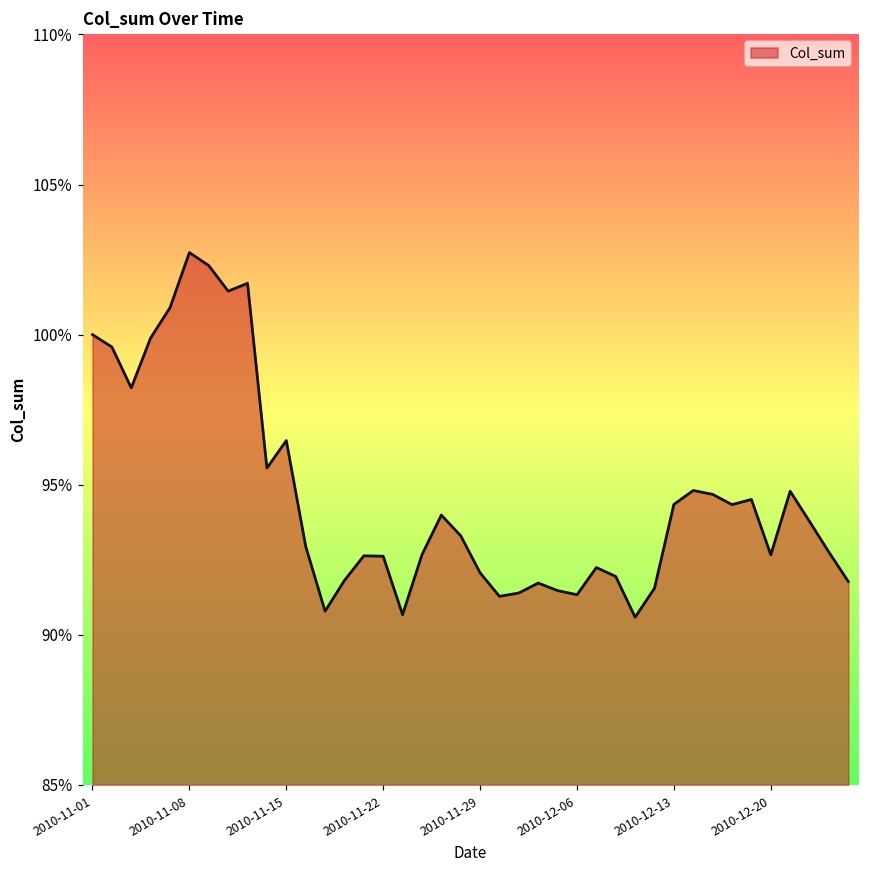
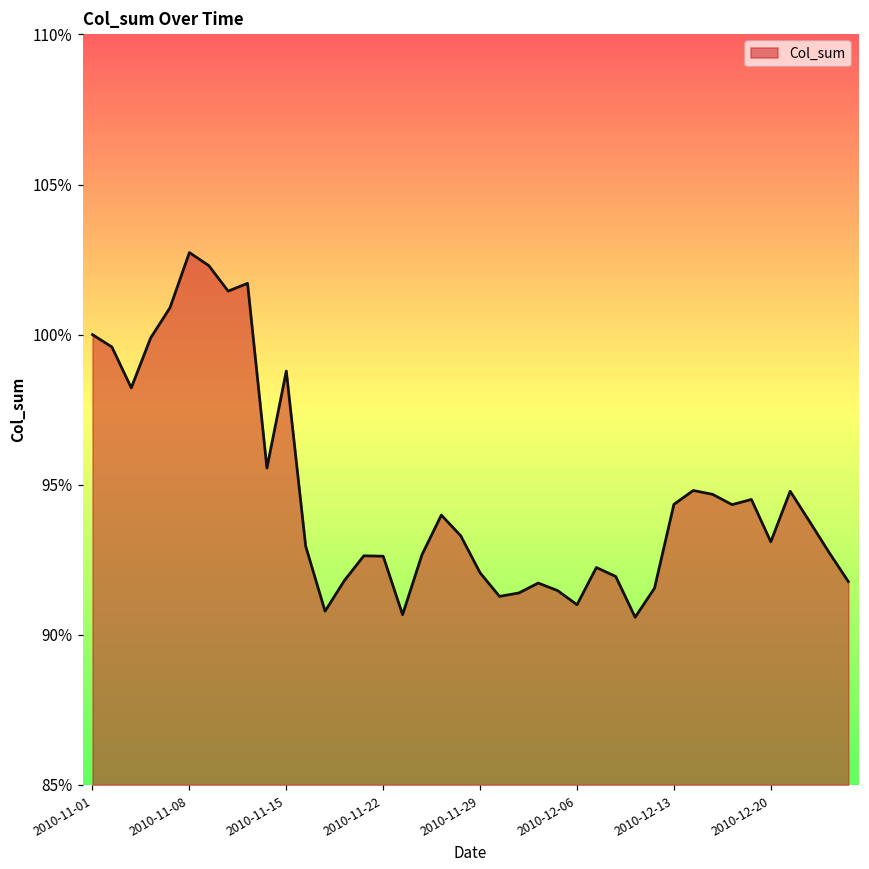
2010-11-15: 96.5% -> 98.8%
2010-12-06: 91.3% -> 91.0%
2010-12-20: 92.7% -> 93.1%
